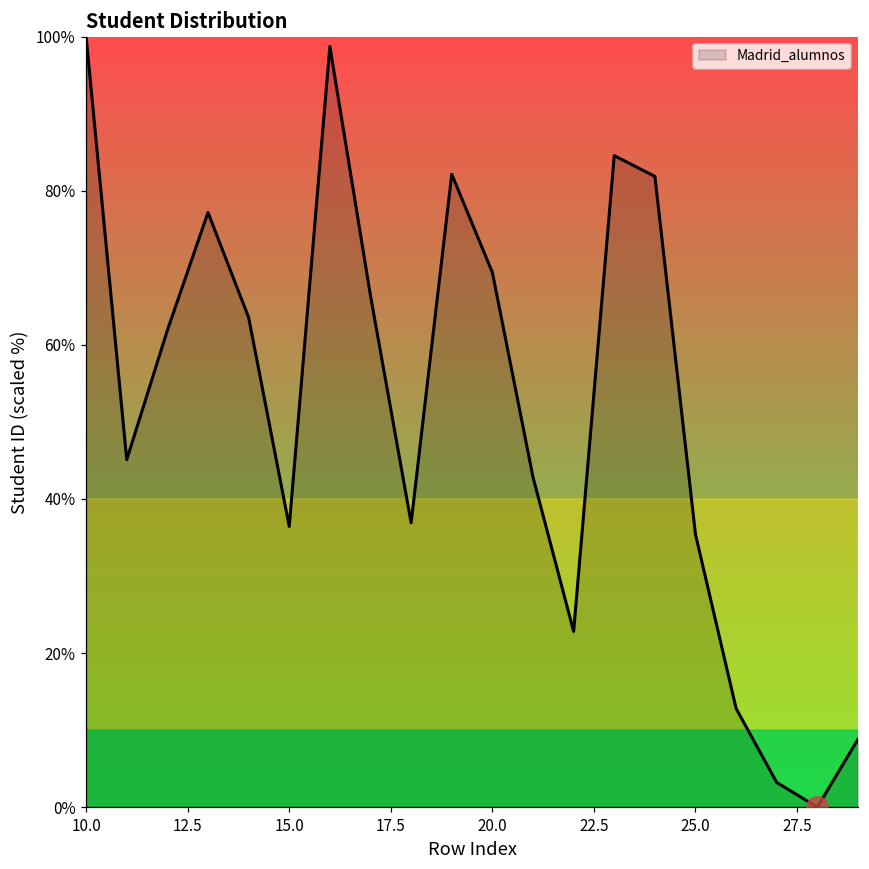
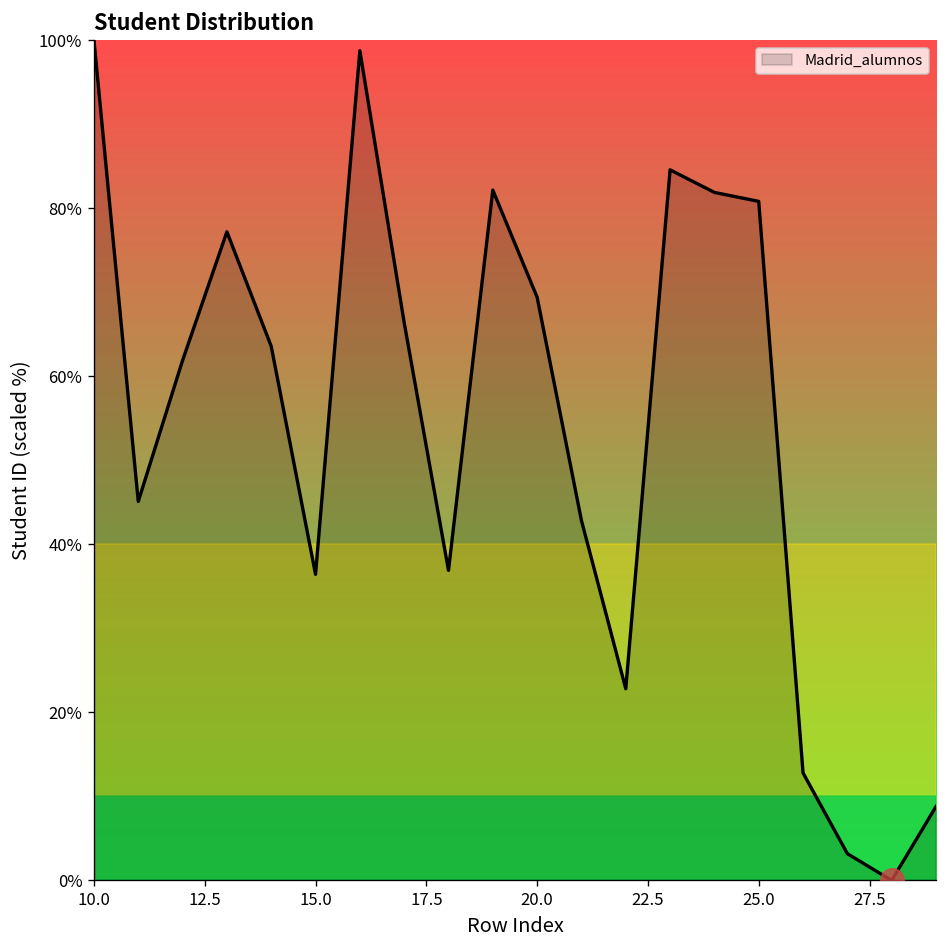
Madrid_alumnos, 25.0: 35% -> 81%
